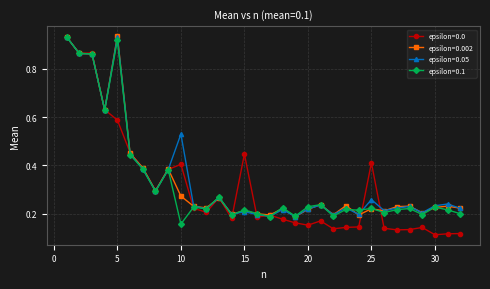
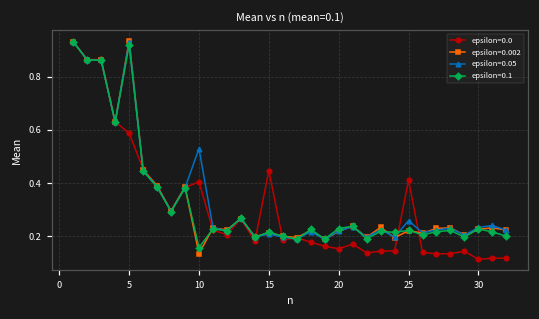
epsilon=0.002, 10: 0.27 -> 0.13
